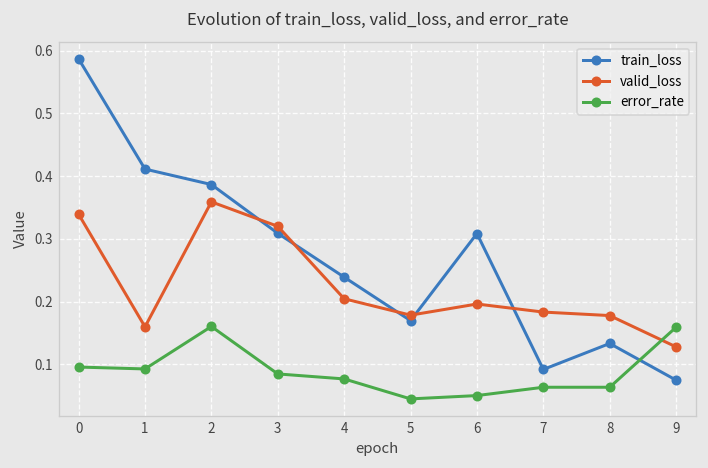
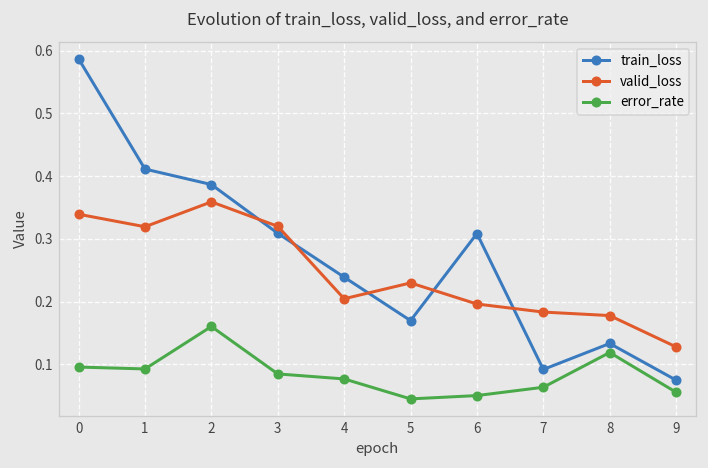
valid_loss, 1: 0.16 -> 0.32
valid_loss, 5: 0.18 -> 0.23
error_rate, 8: 0.06 -> 0.12
error_rate, 9: 0.16 -> 0.06
